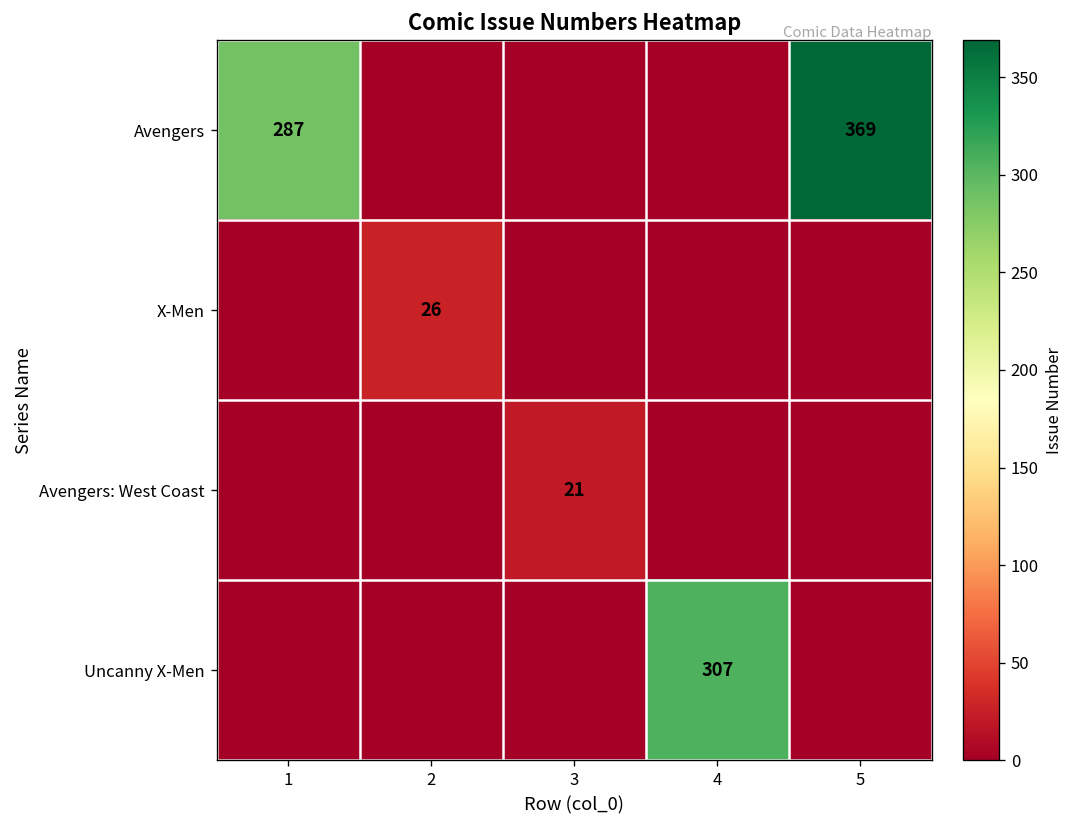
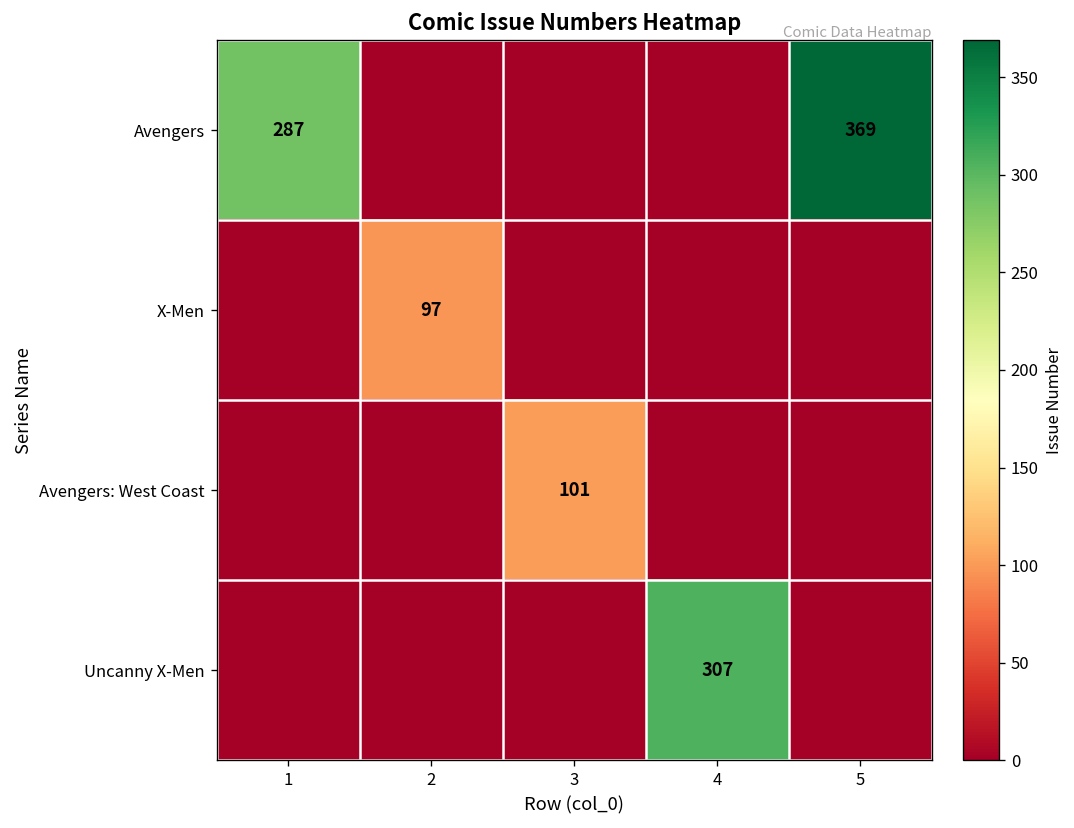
X-Men, 2: 26 -> 97
Avengers: West Coast, 3: 21 -> 101
